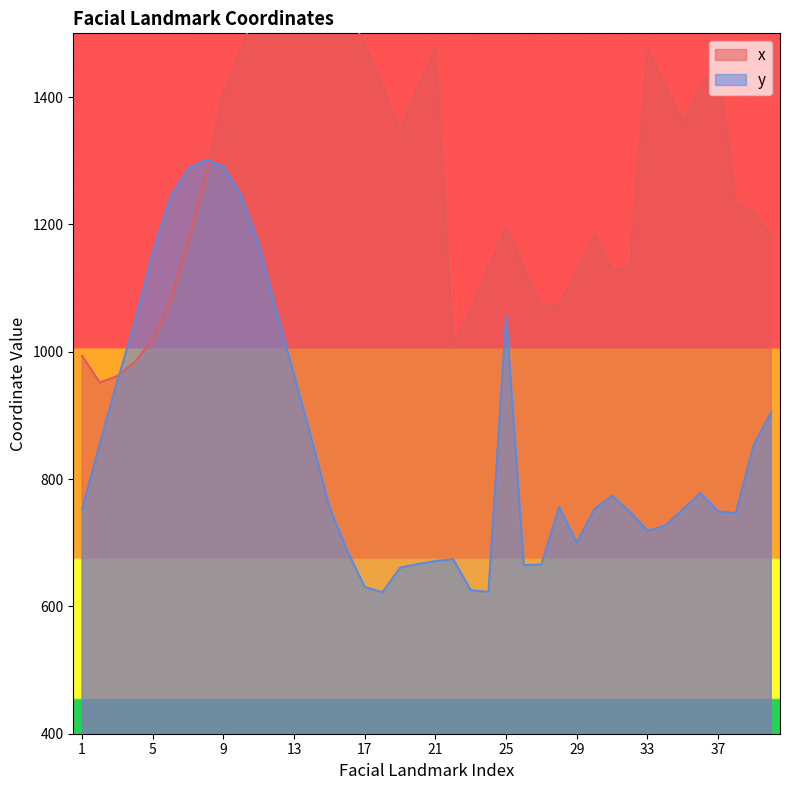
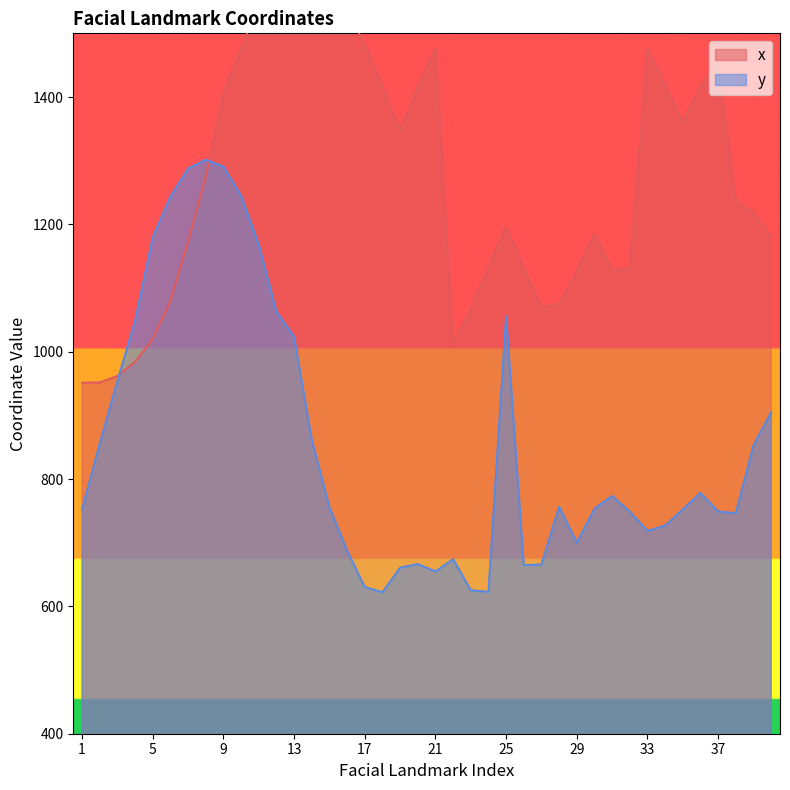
x, 1: 990 -> 950
y, 5: 1160 -> 1180
y, 13: 960 -> 1020
y, 21: 670 -> 650
